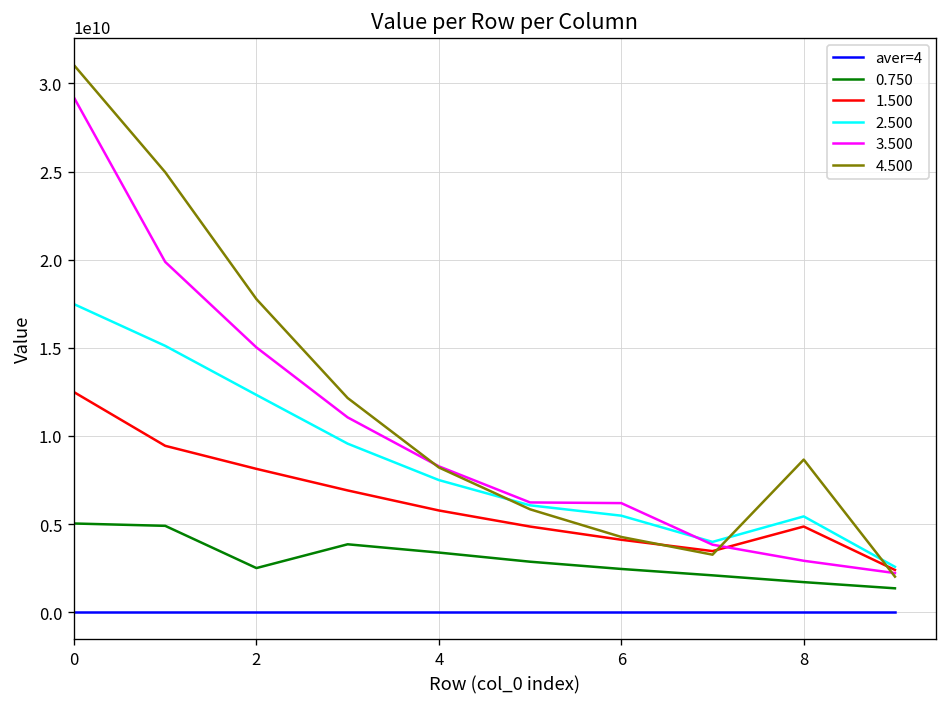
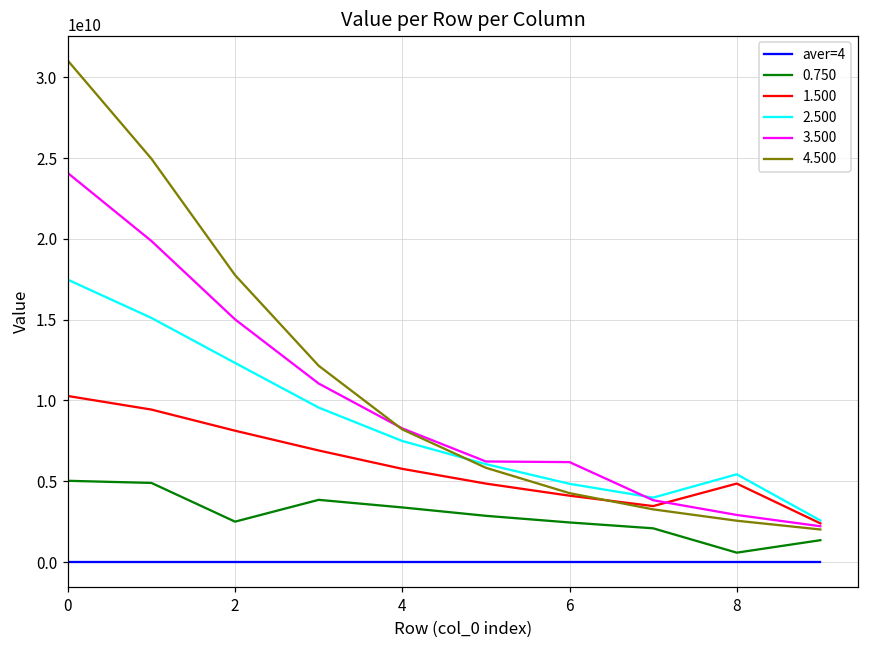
1.500, 0: 12500000000 -> 10300000000
3.500, 0: 29200000000 -> 24100000000
2.500, 6: 5500000000 -> 4800000000
0.750, 8: 1700000000 -> 600000000
4.500, 8: 8700000000 -> 2600000000
